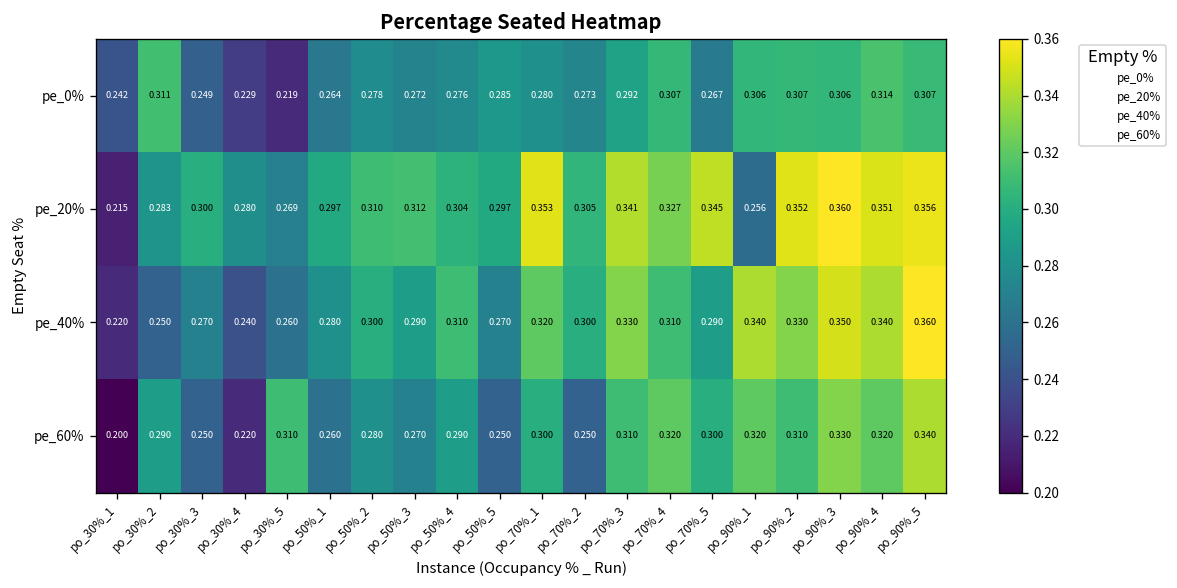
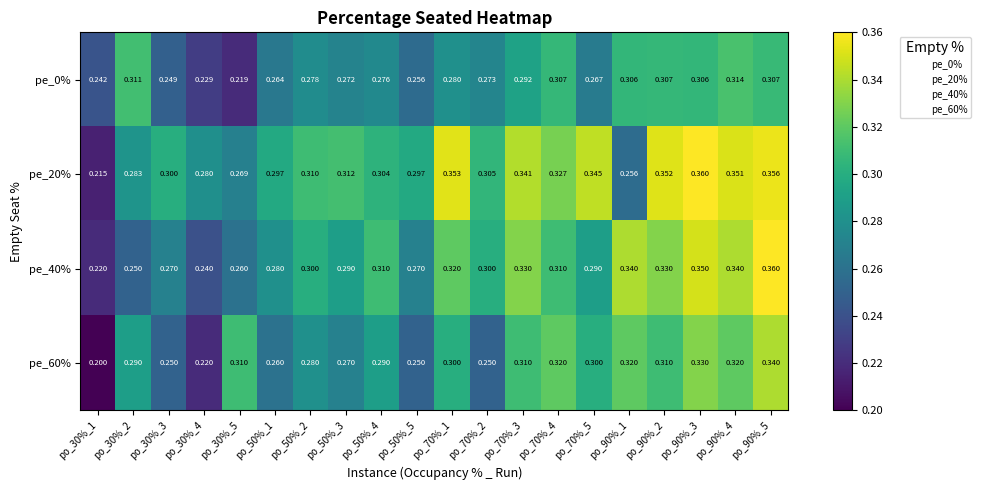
pe_0%, po_50%_5: 0.285 -> 0.256
